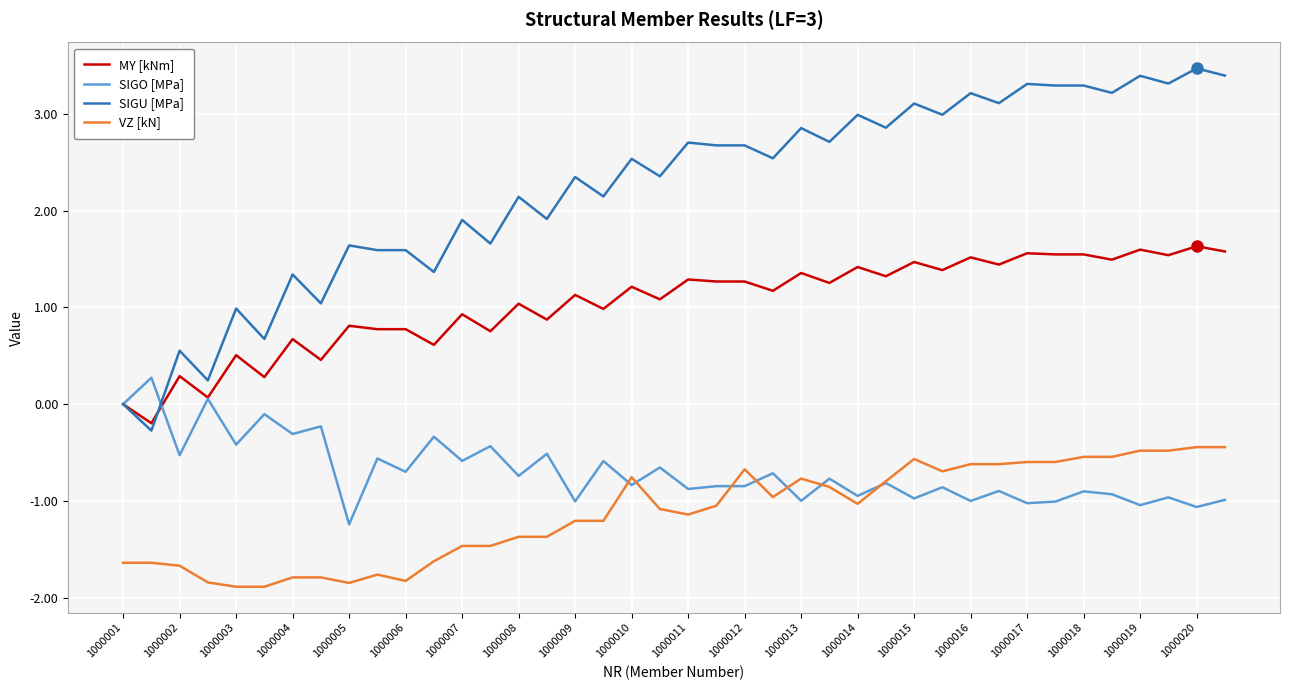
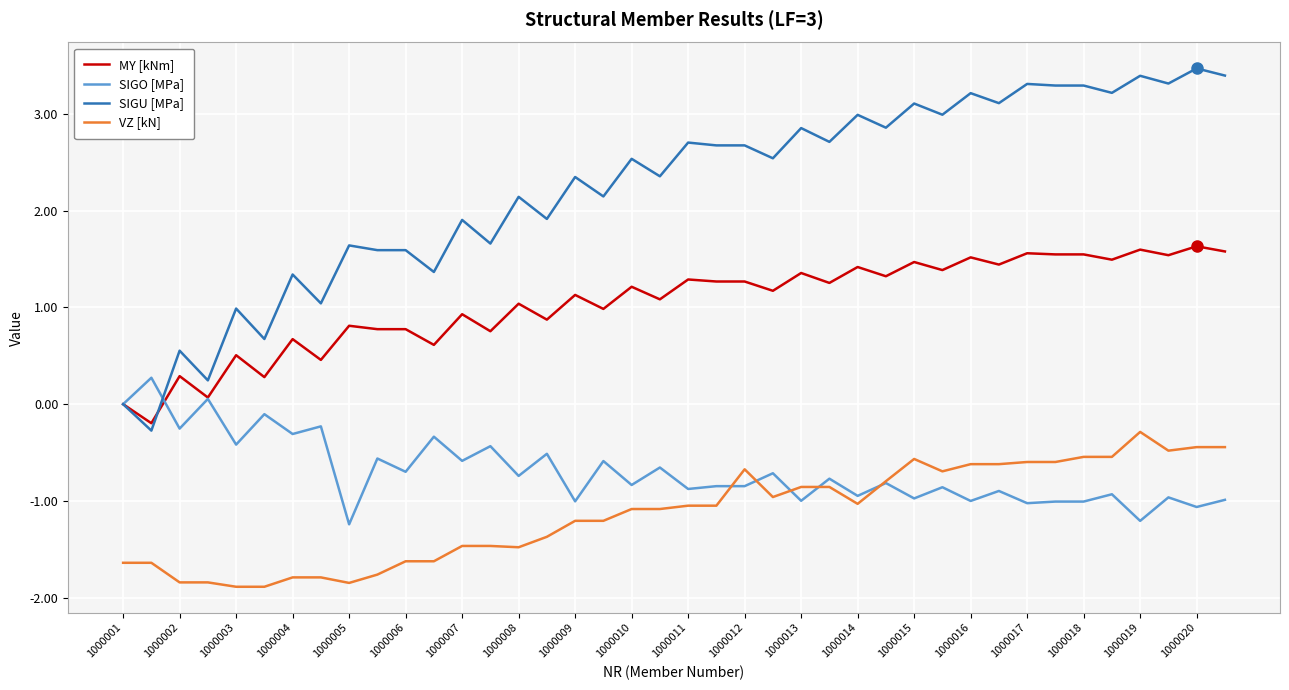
SIGO [MPa], 1000002: -0.5 -> -0.3
VZ [kN], 1000002: -1.7 -> -1.8
VZ [kN], 1000006: -1.8 -> -1.6
VZ [kN], 1000008: -1.4 -> -1.5
VZ [kN], 1000010: -0.8 -> -1.1
VZ [kN], 1000011: -1.1 -> -1.0
VZ [kN], 1000013: -0.8 -> -0.9
SIGO [MPa], 1000018: -0.9 -> -1.0
SIGO [MPa], 1000019: -1.0 -> -1.2
VZ [kN], 1000019: -0.5 -> -0.3
